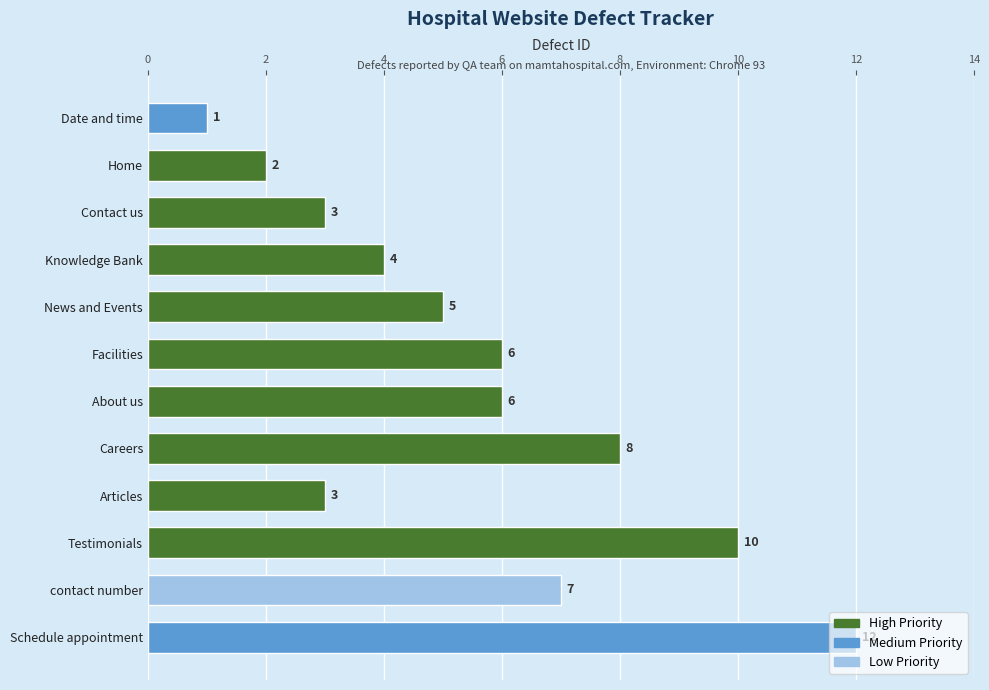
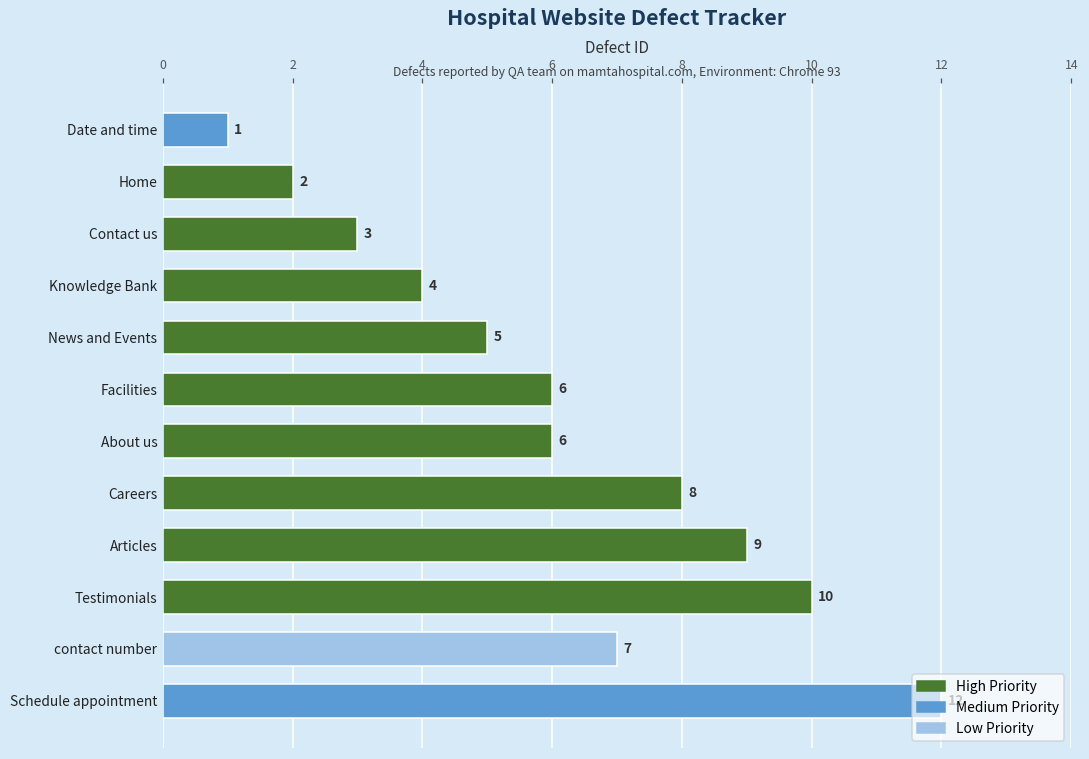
Articles: 3 -> 9
